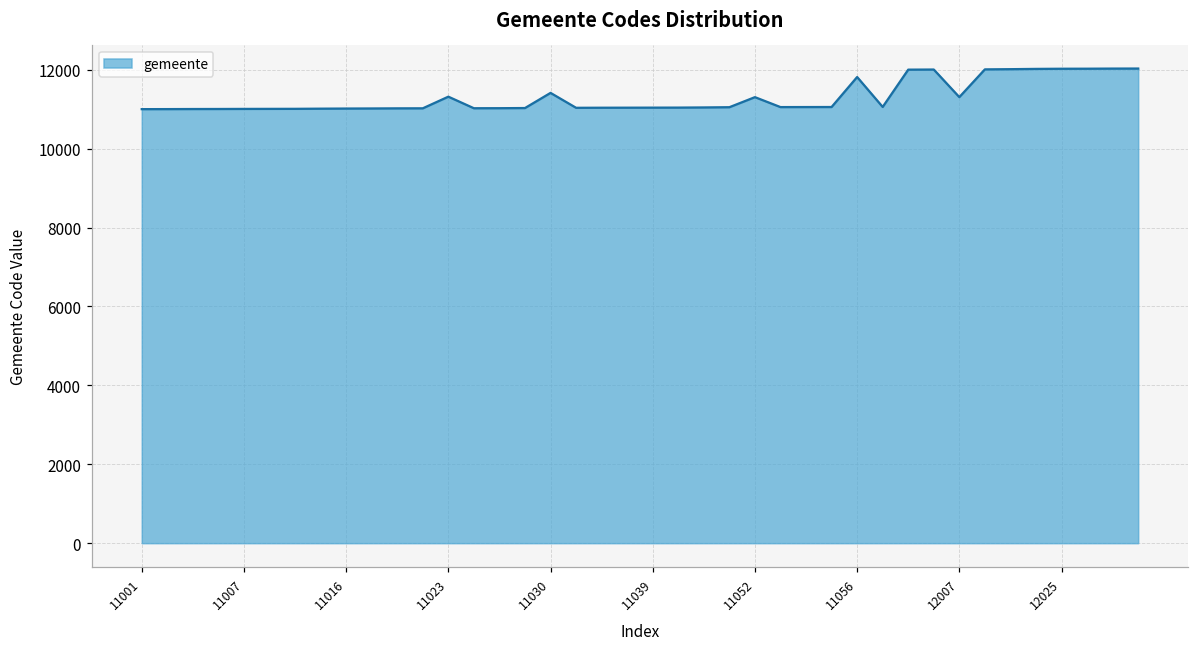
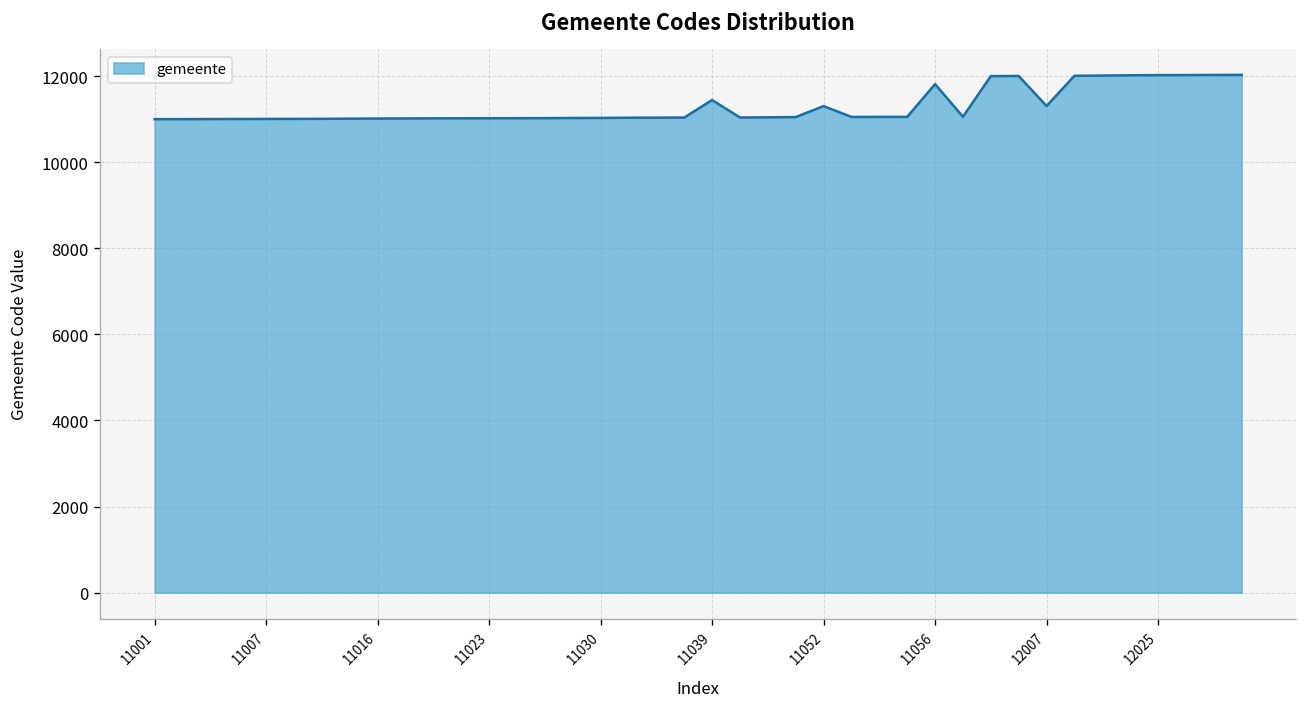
11023: 11300 -> 11000
11030: 11400 -> 11000
11039: 11000 -> 11400
